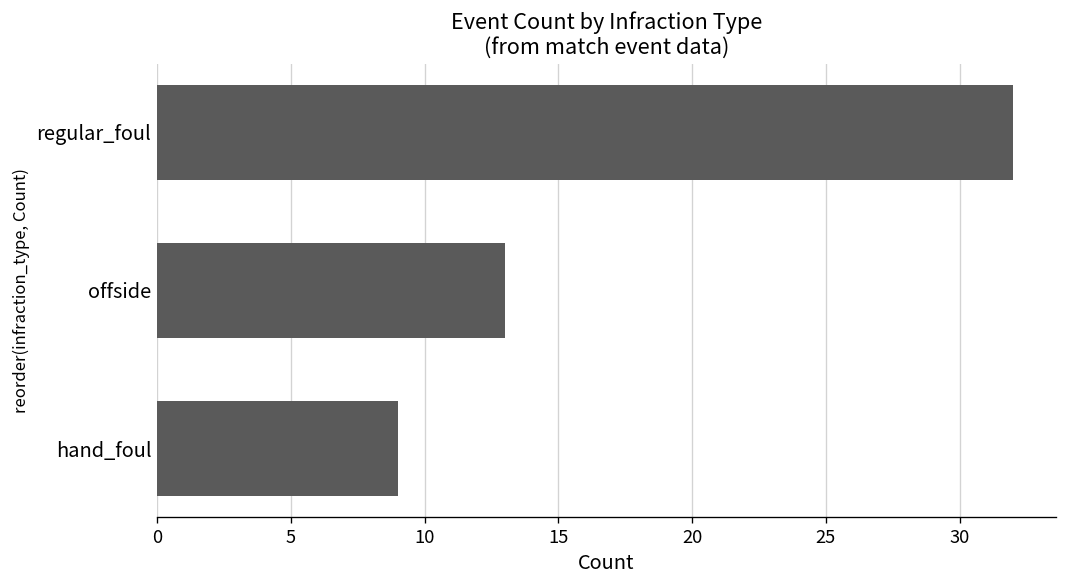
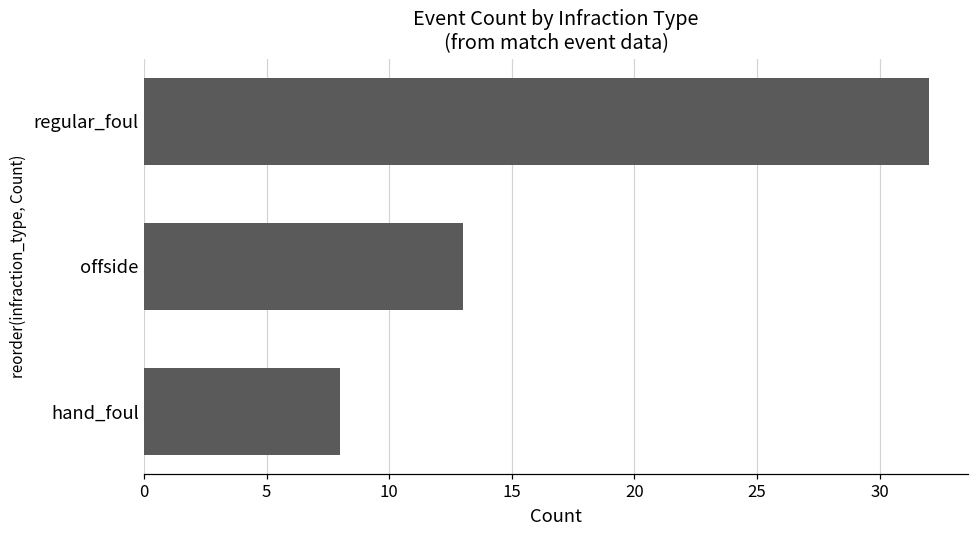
hand_foul: 9 -> 8
